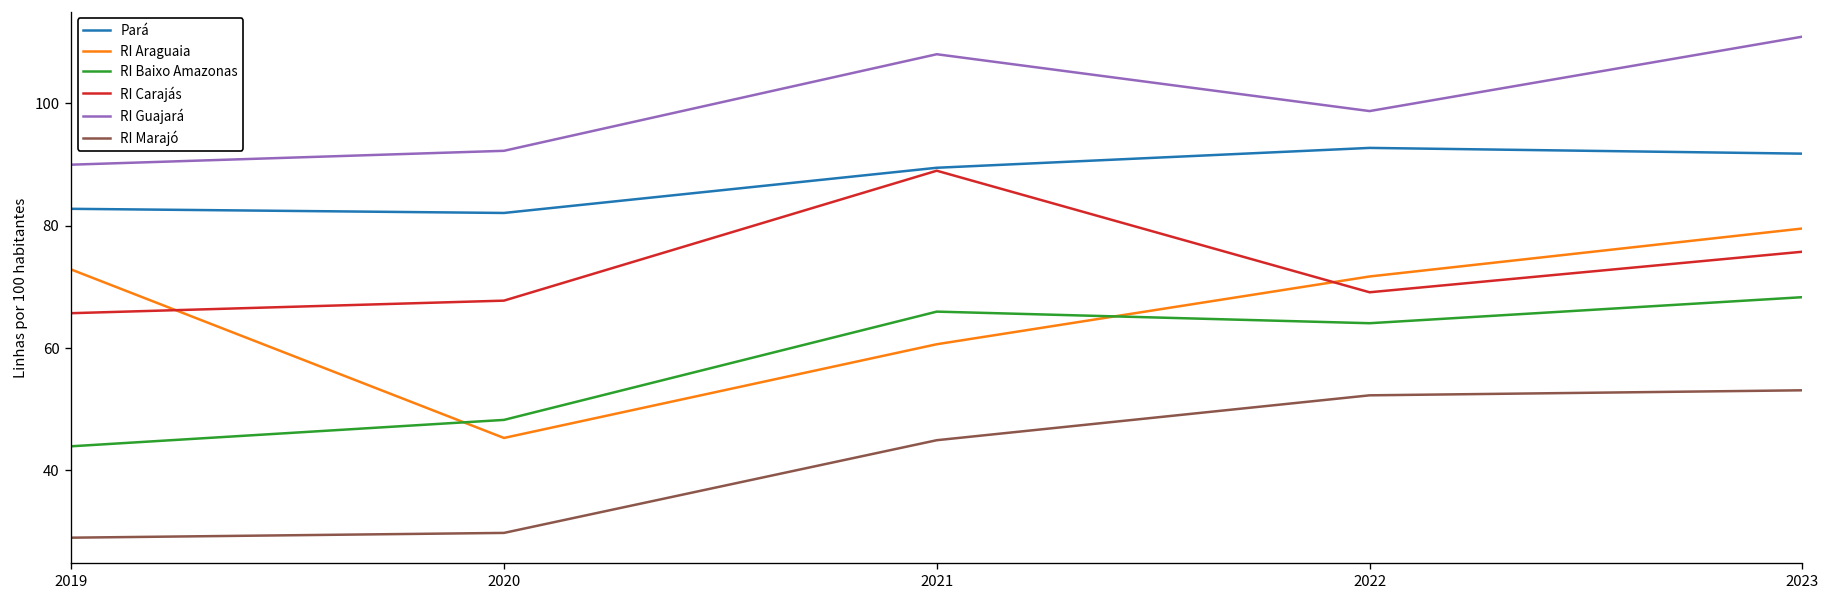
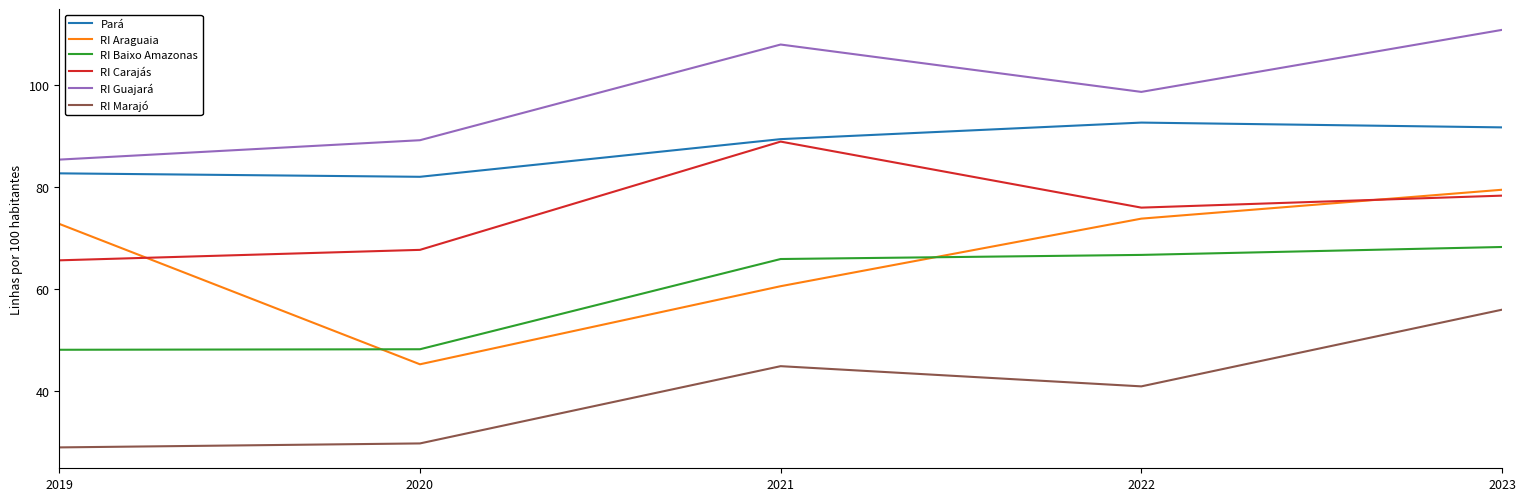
RI Baixo Amazonas, 2019: 44 -> 48
RI Guajará, 2019: 90 -> 85
RI Guajará, 2020: 92 -> 89
RI Araguaia, 2022: 72 -> 74
RI Baixo Amazonas, 2022: 64 -> 67
RI Carajás, 2022: 69 -> 76
RI Marajó, 2022: 52 -> 41
RI Carajás, 2023: 76 -> 78
RI Marajó, 2023: 53 -> 56
